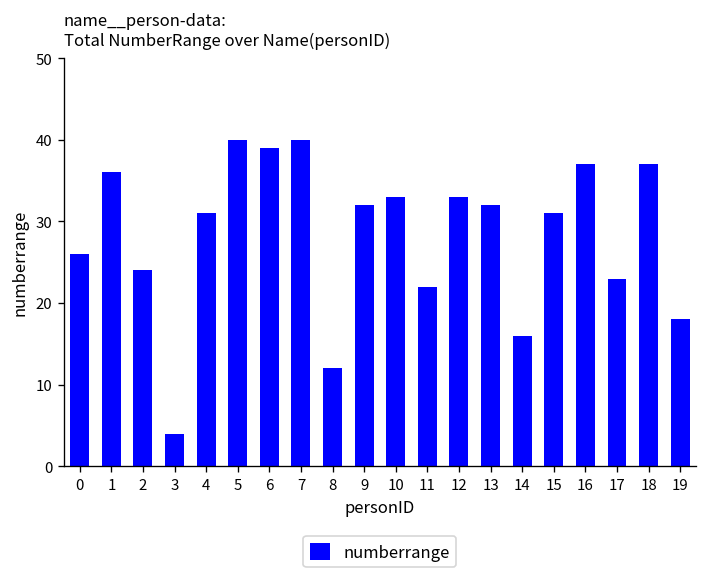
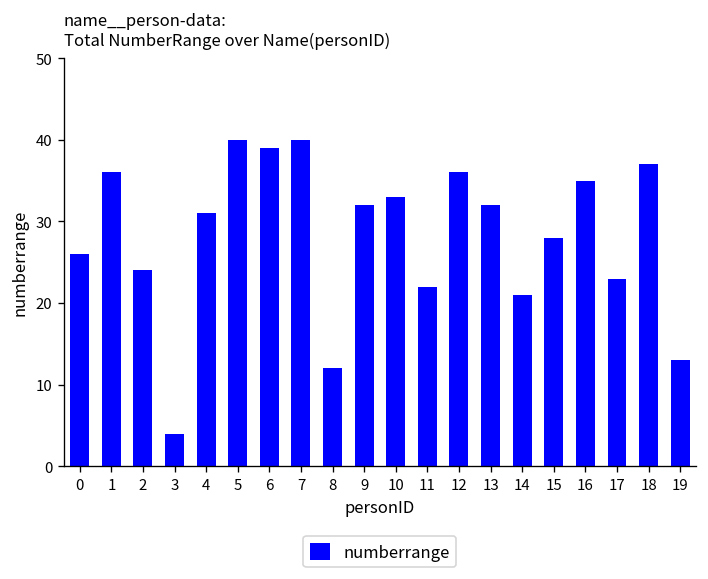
12: 33 -> 36
14: 16 -> 21
15: 31 -> 28
16: 37 -> 35
19: 18 -> 13
